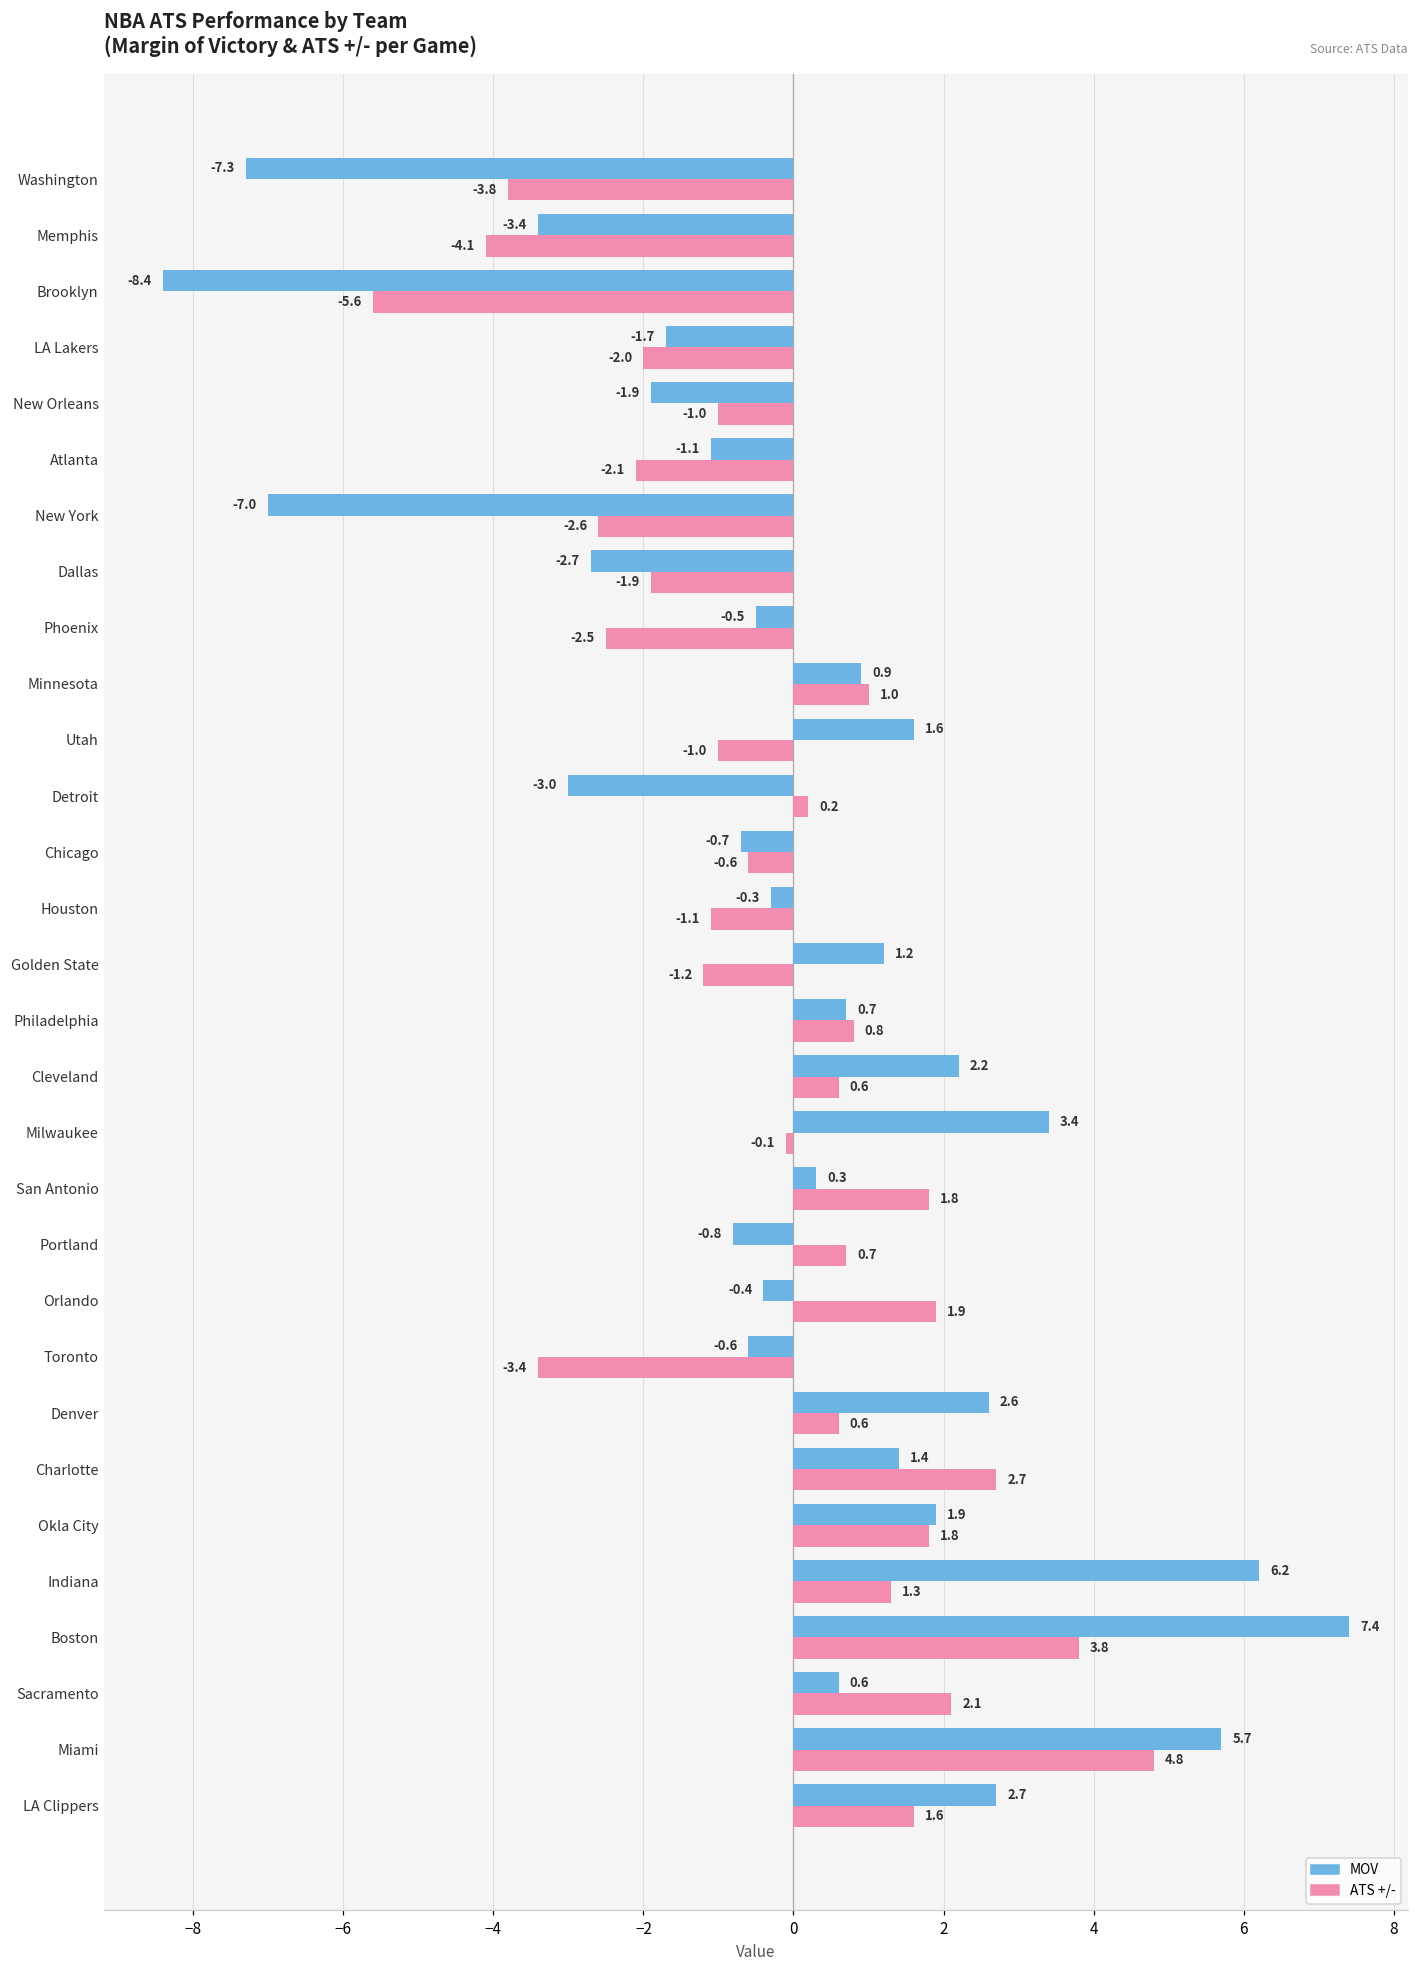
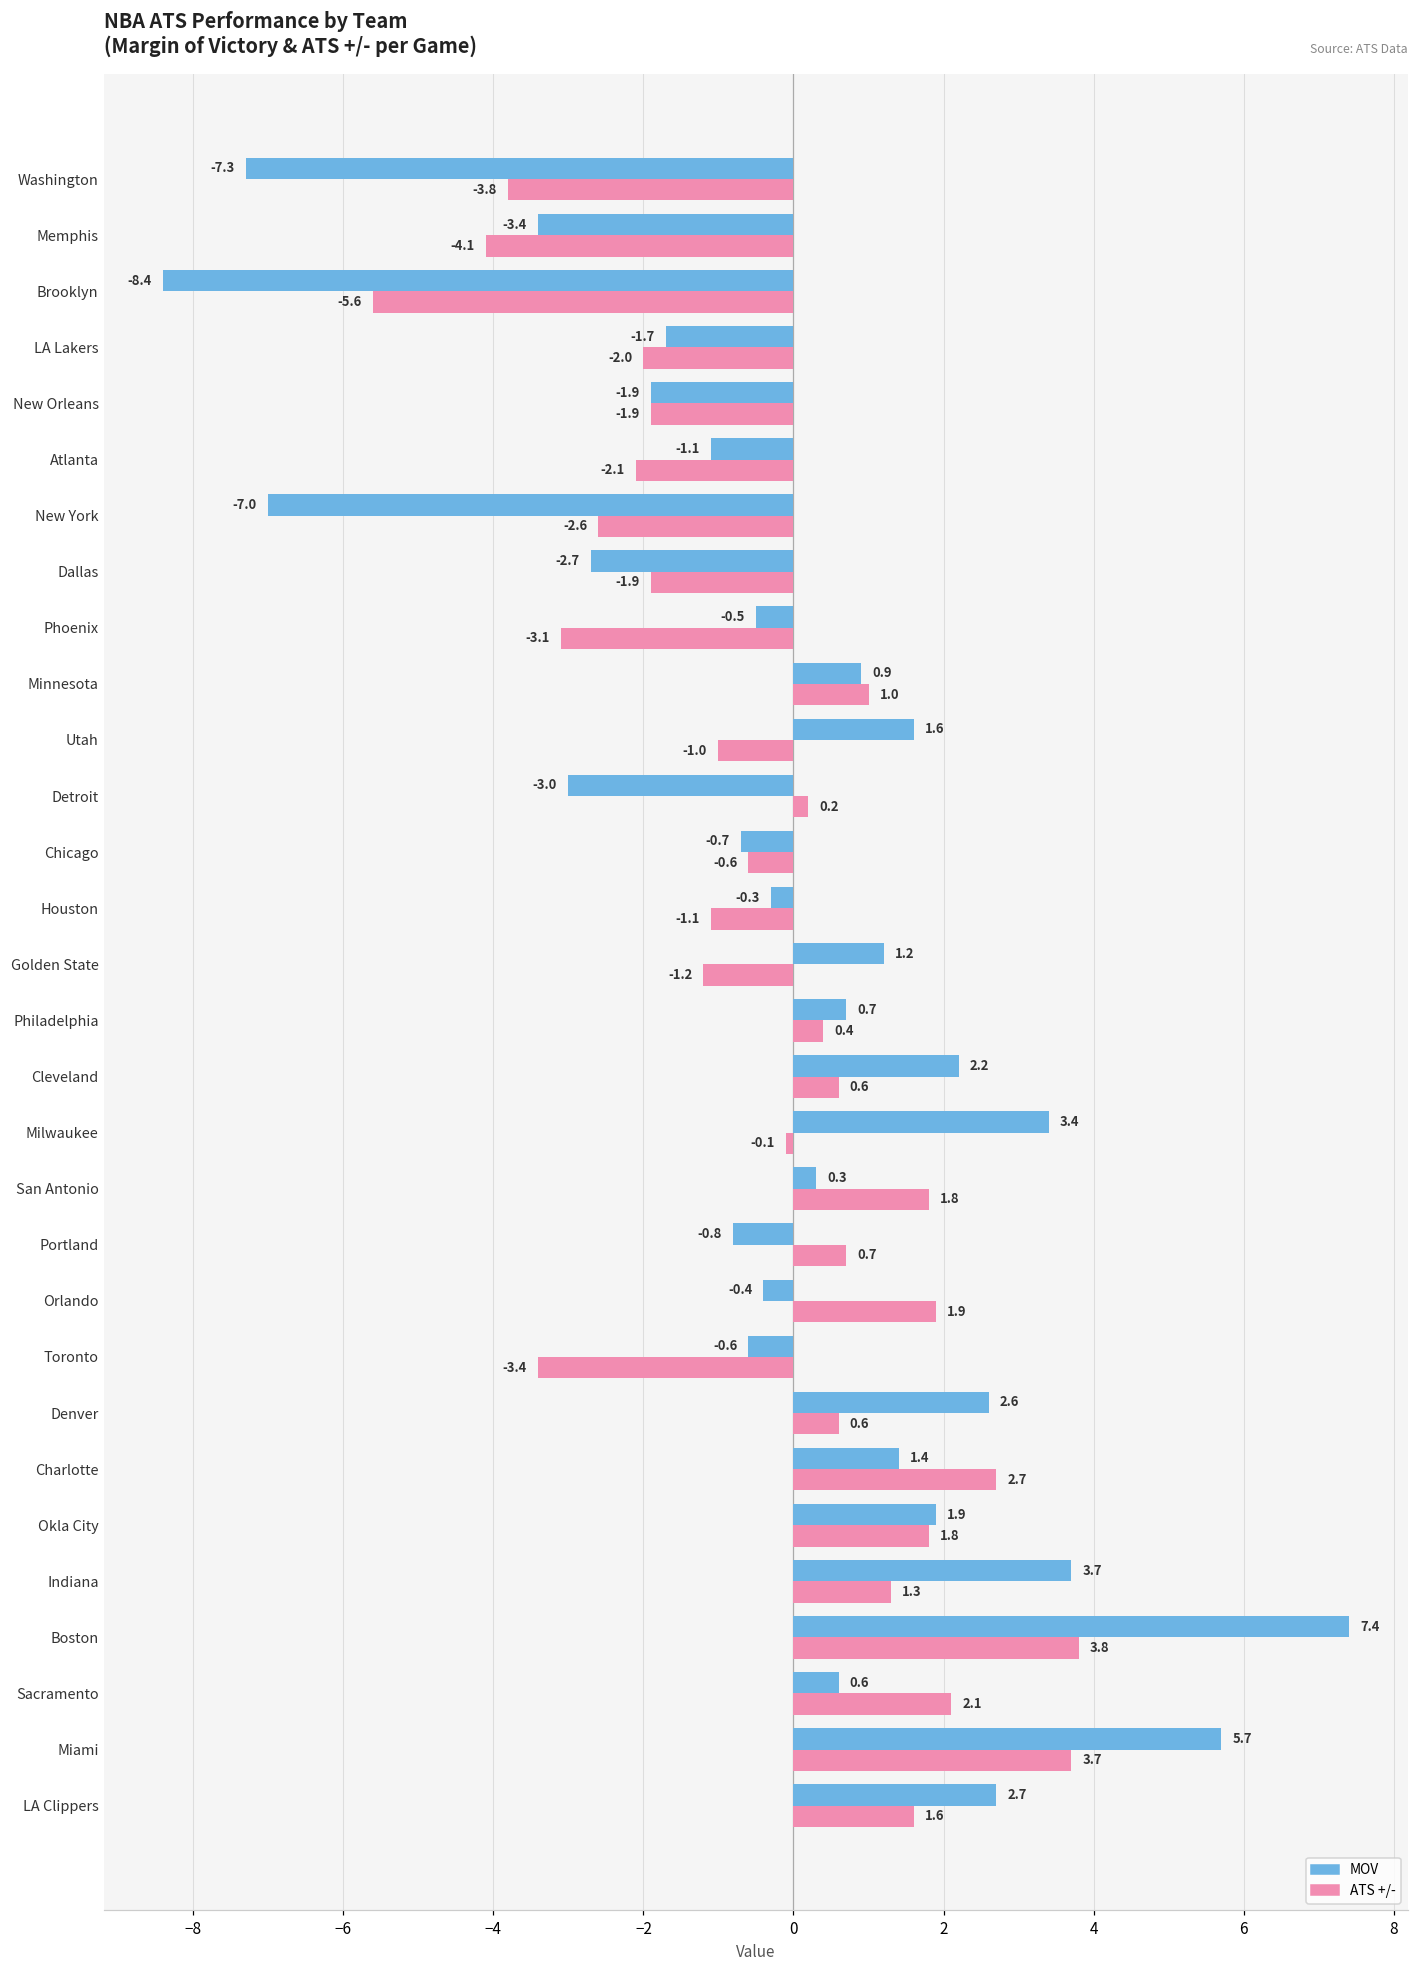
ATS +/-, New Orleans: -1.0 -> -1.9
ATS +/-, Phoenix: -2.5 -> -3.1
ATS +/-, Philadelphia: 0.8 -> 0.4
MOV, Indiana: 6.2 -> 3.7
ATS +/-, Miami: 4.8 -> 3.7
